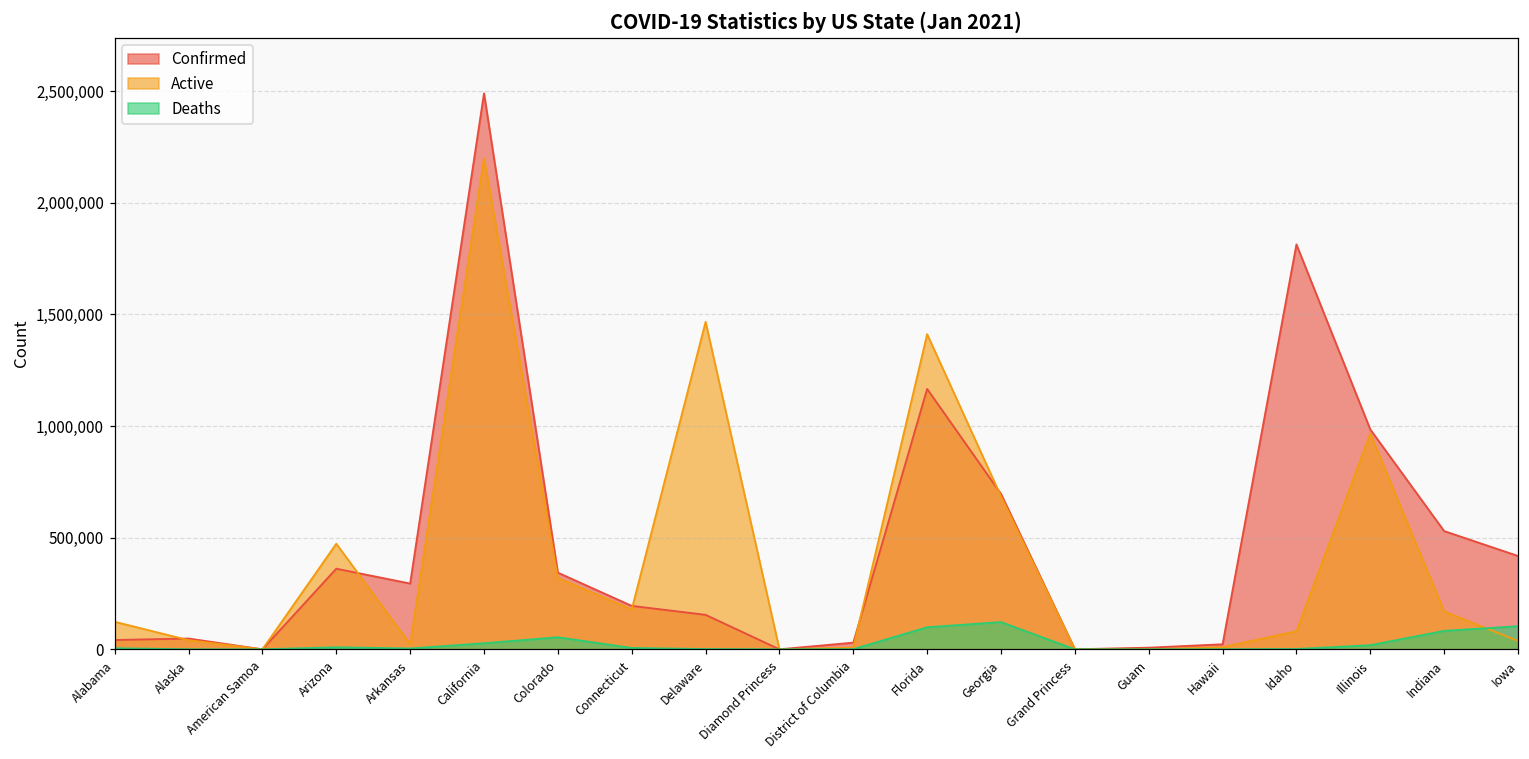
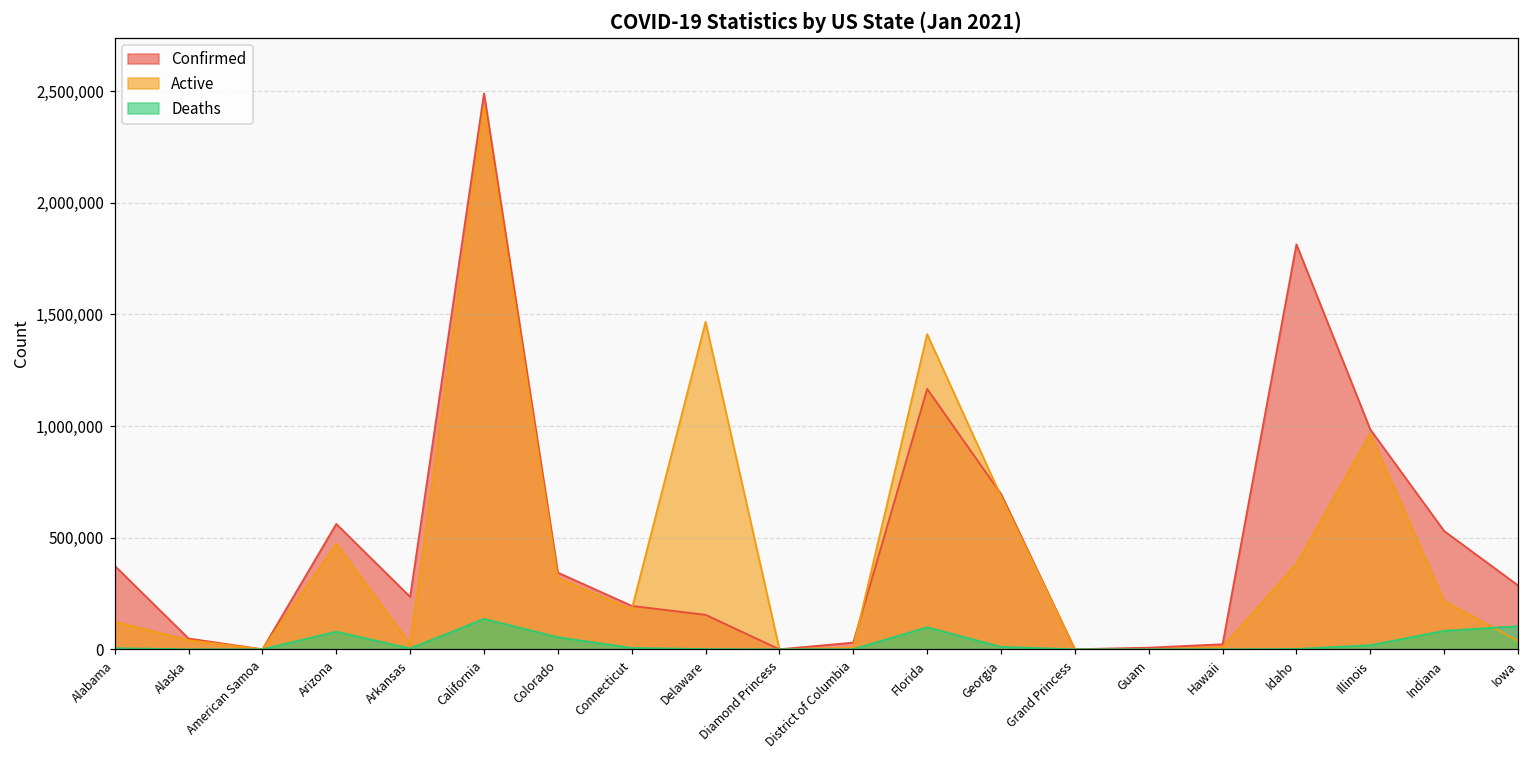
Confirmed, Alabama: 40,000 -> 370,000
Confirmed, Arizona: 360,000 -> 560,000
Deaths, Arizona: 10,000 -> 80,000
Confirmed, Arkansas: 290,000 -> 230,000
Active, California: 2,200,000 -> 2,430,000
Deaths, California: 30,000 -> 140,000
Deaths, Georgia: 120,000 -> 10,000
Active, Idaho: 80,000 -> 380,000
Active, Indiana: 170,000 -> 220,000
Confirmed, Iowa: 420,000 -> 290,000
